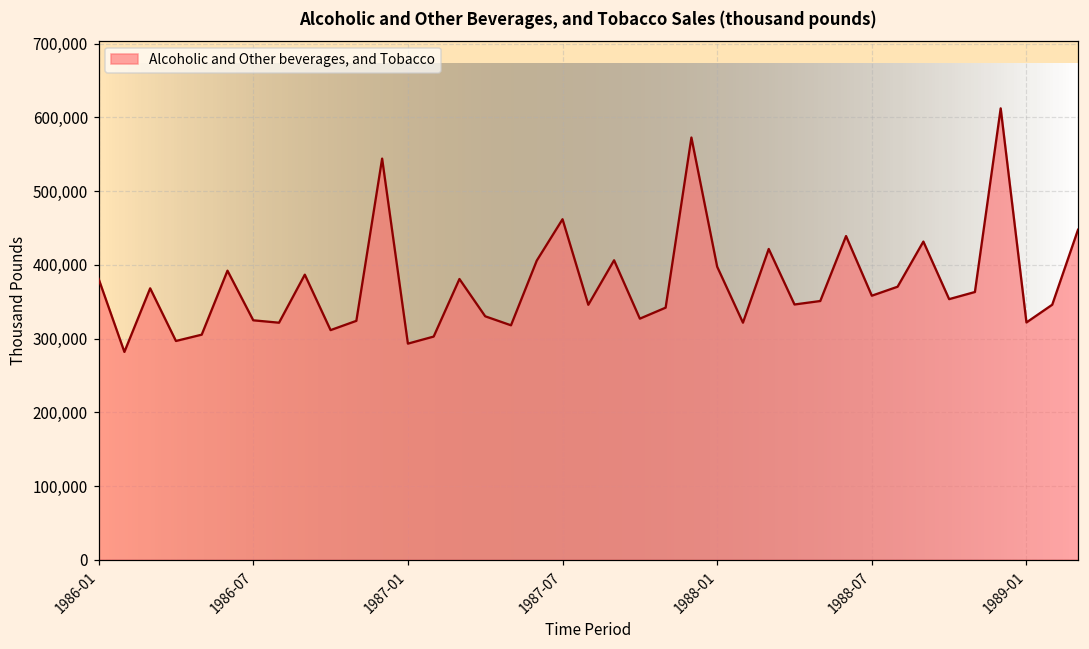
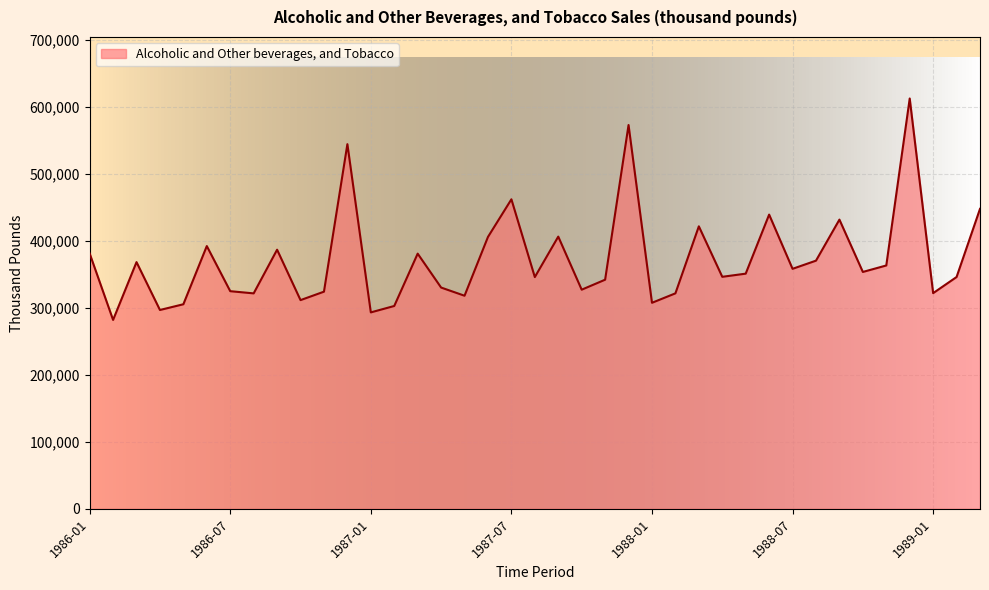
1988-01: 400,000 -> 310,000
